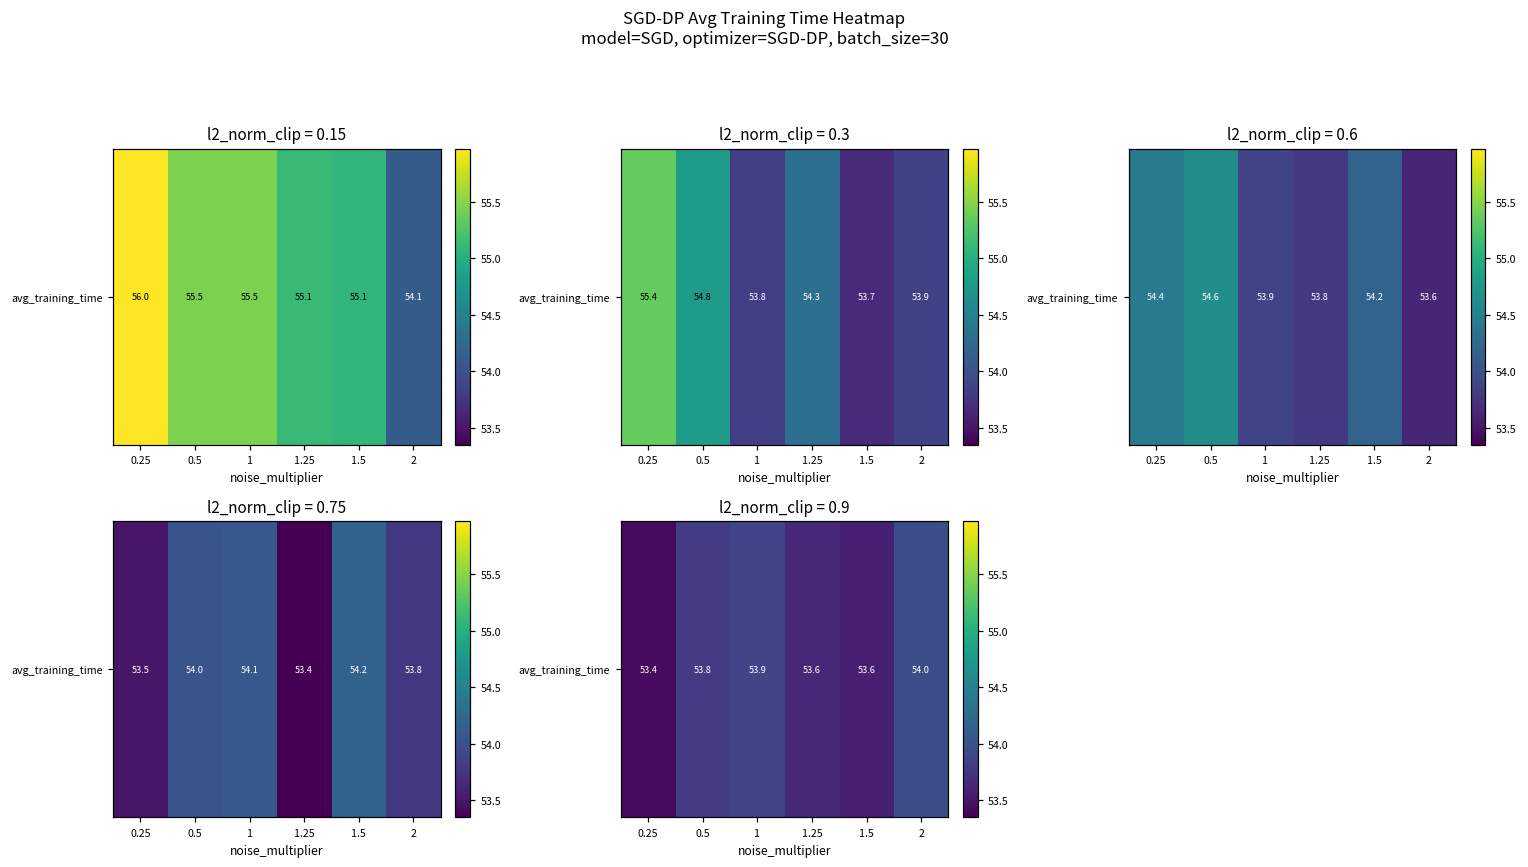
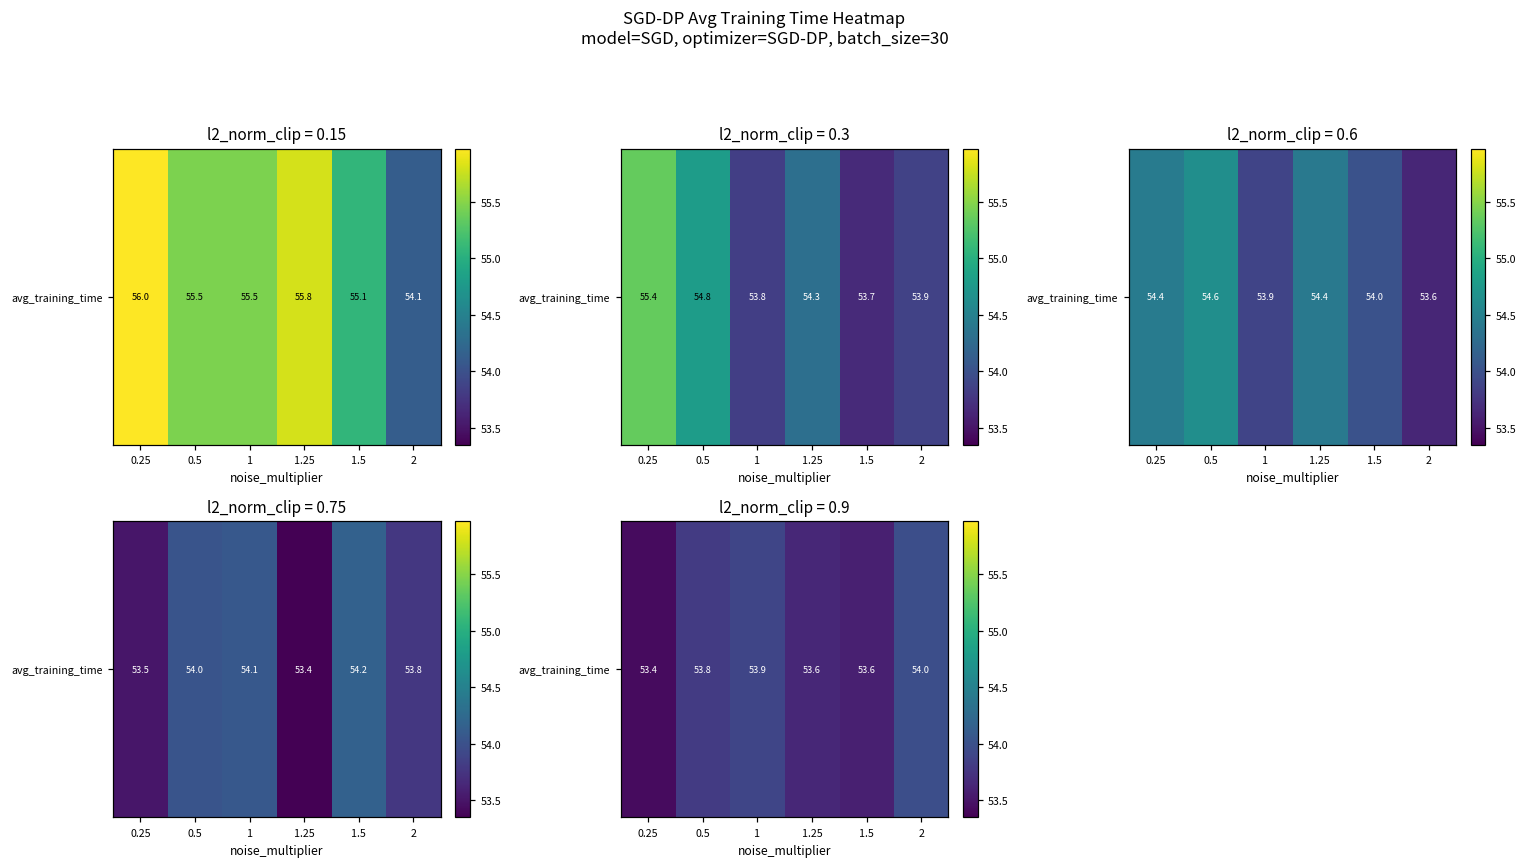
l2_norm_clip = 0.15, avg_training_time, 1.25: 55.1 -> 55.8
l2_norm_clip = 0.6, avg_training_time, 1.25: 53.8 -> 54.4
l2_norm_clip = 0.6, avg_training_time, 1.5: 54.2 -> 54.0
